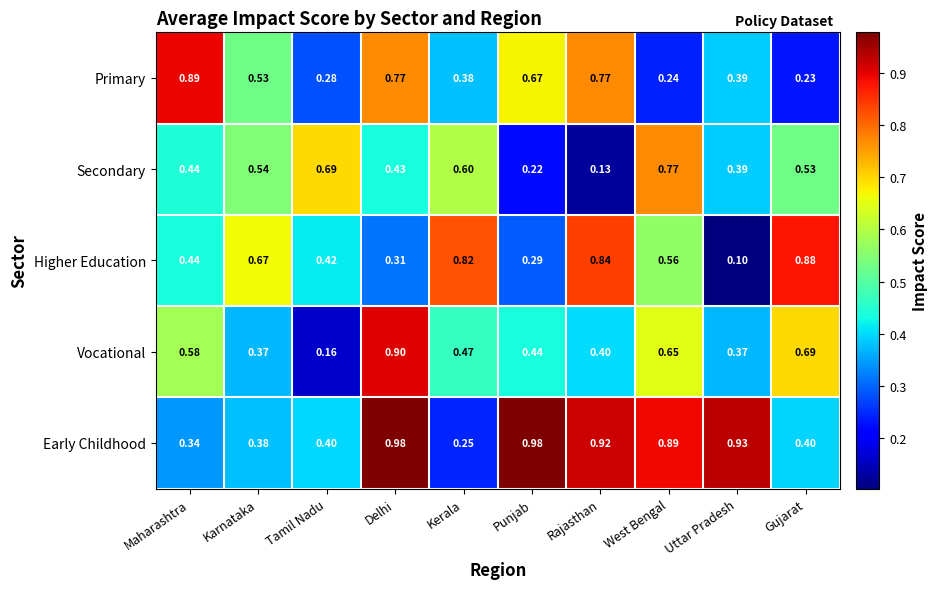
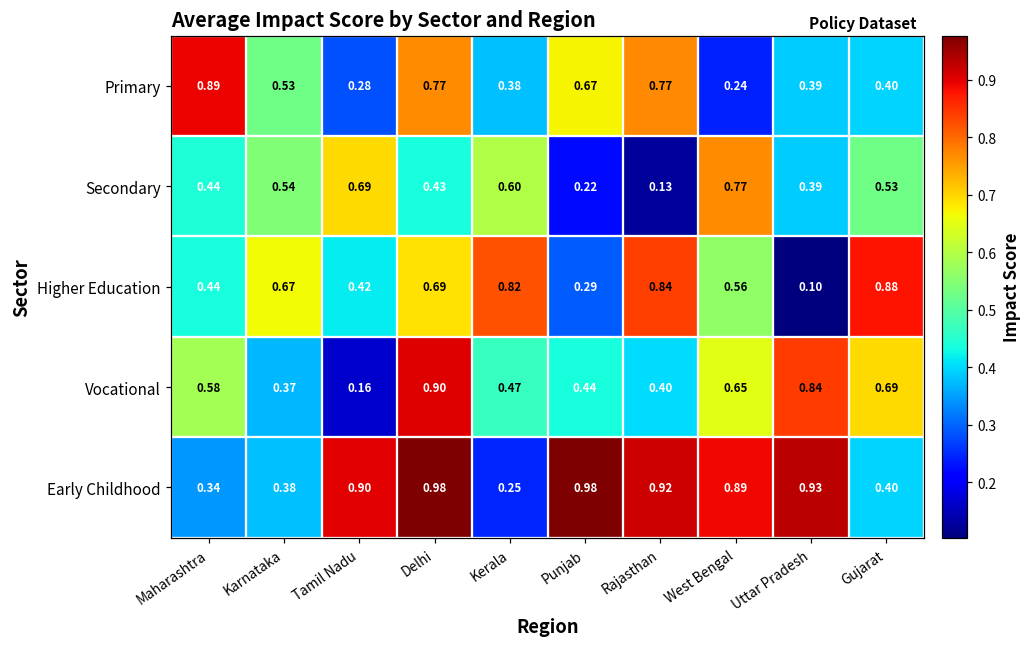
Primary, Gujarat: 0.23 -> 0.40
Higher Education, Delhi: 0.31 -> 0.69
Vocational, Uttar Pradesh: 0.37 -> 0.84
Early Childhood, Tamil Nadu: 0.40 -> 0.90
